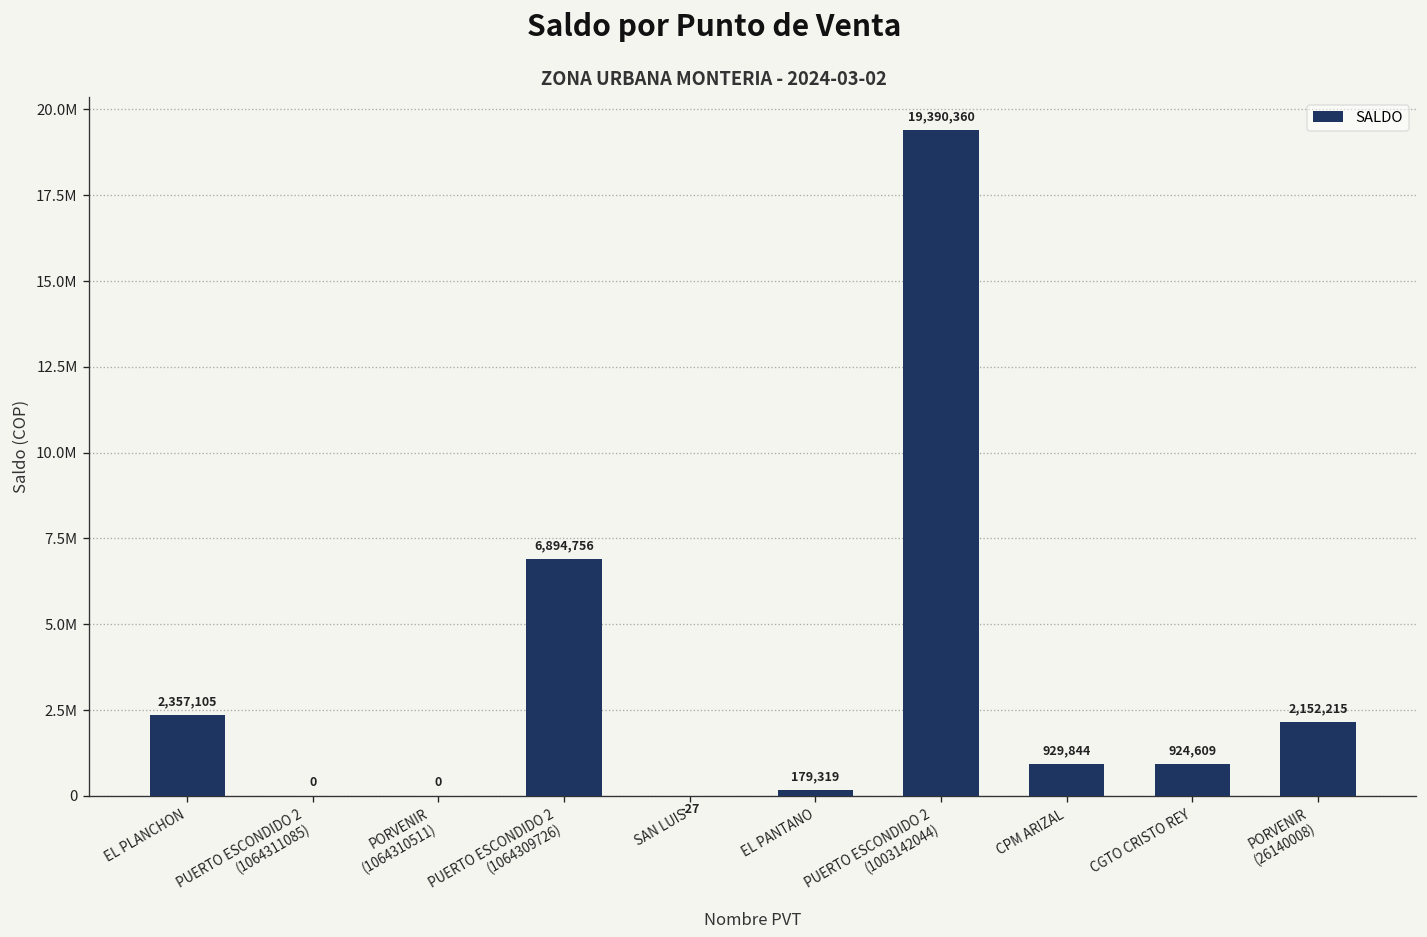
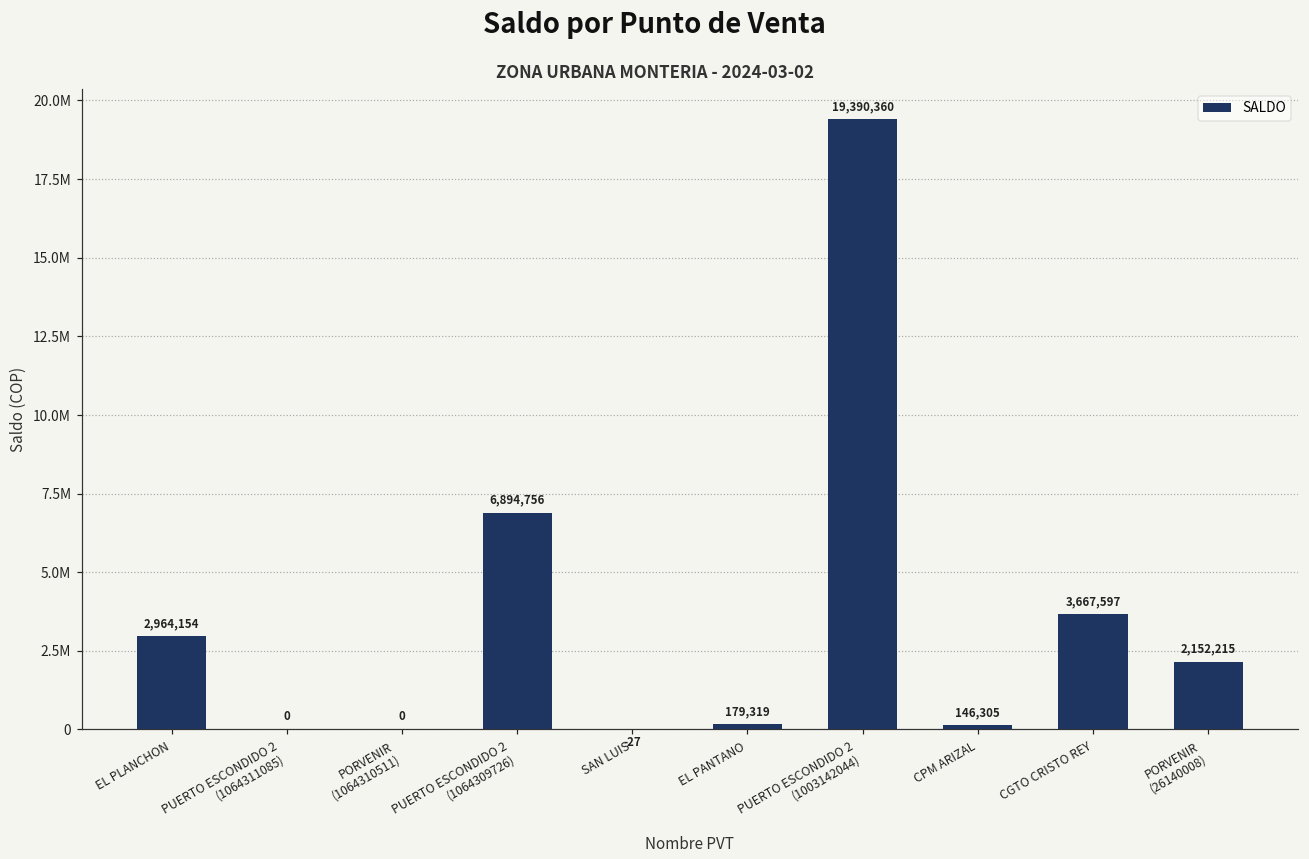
EL PLANCHON: 2,357,105 -> 2,964,154
CPM ARIZAL: 929,844 -> 146,305
CGTO CRISTO REY: 924,609 -> 3,667,597
